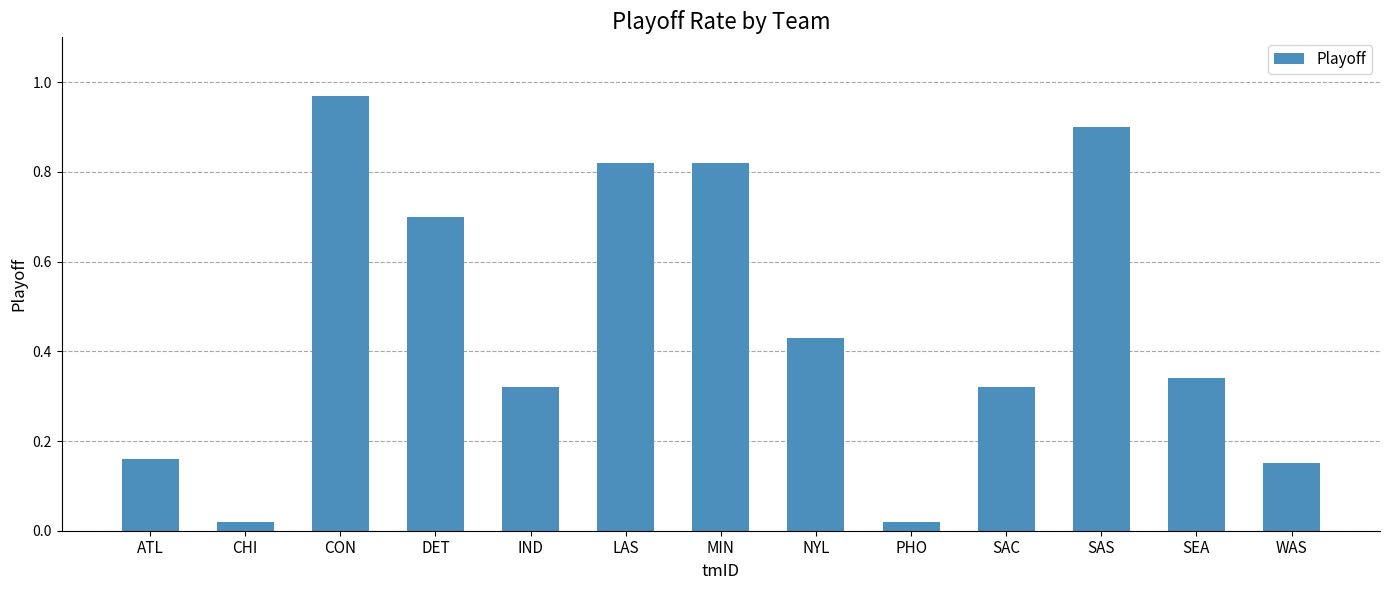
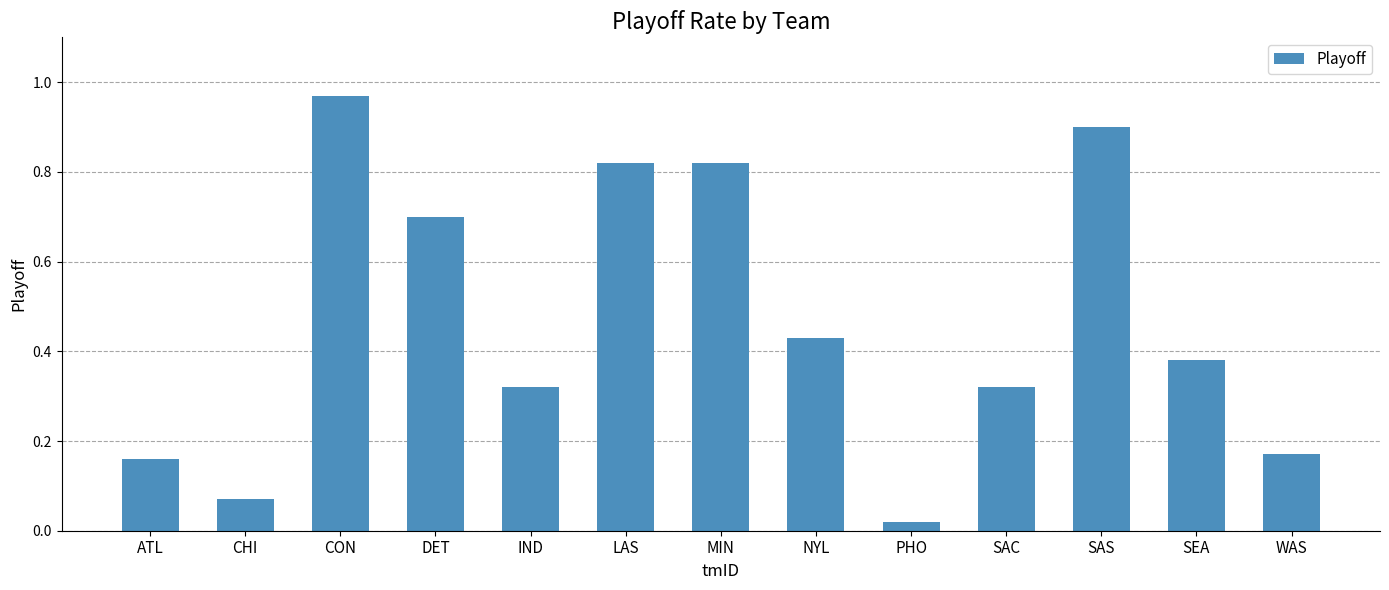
CHI: 0.02 -> 0.07
SEA: 0.34 -> 0.38
WAS: 0.15 -> 0.17
